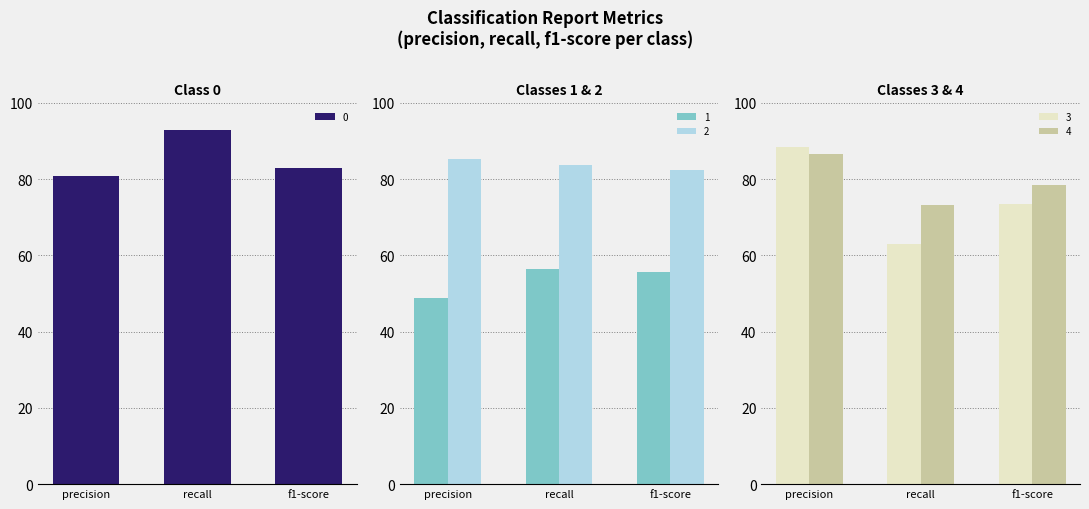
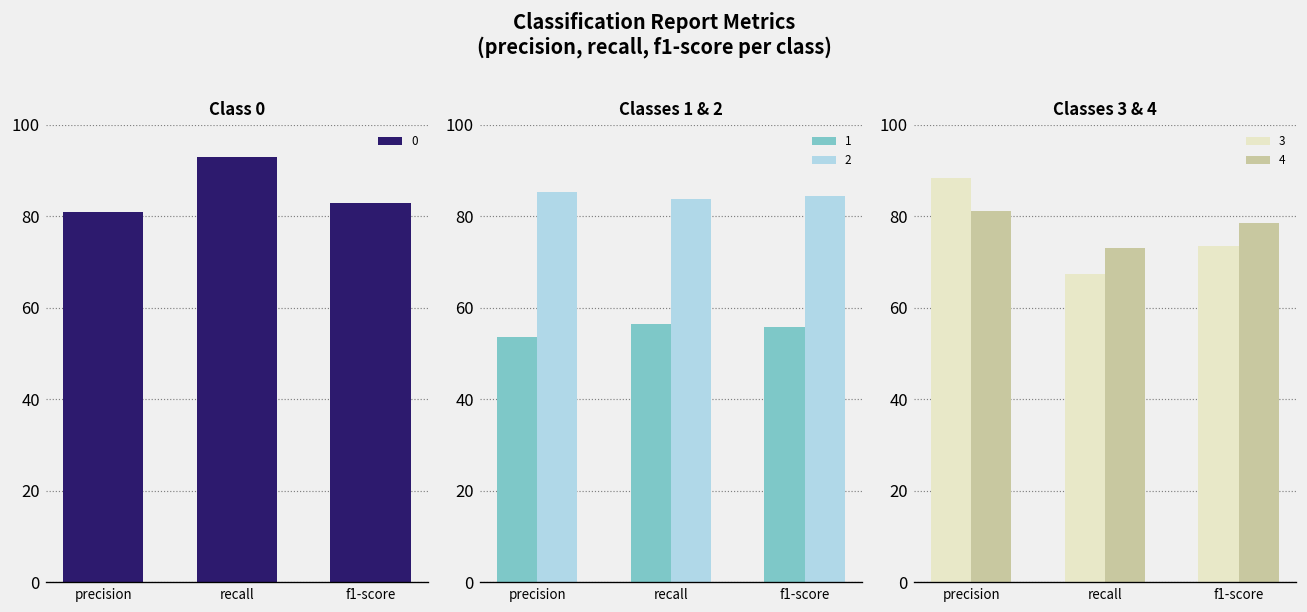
Classes 1 & 2, 1, precision: 49 -> 53
Classes 1 & 2, 2, f1-score: 82 -> 84
Classes 3 & 4, 4, precision: 87 -> 81
Classes 3 & 4, 3, recall: 63 -> 67
